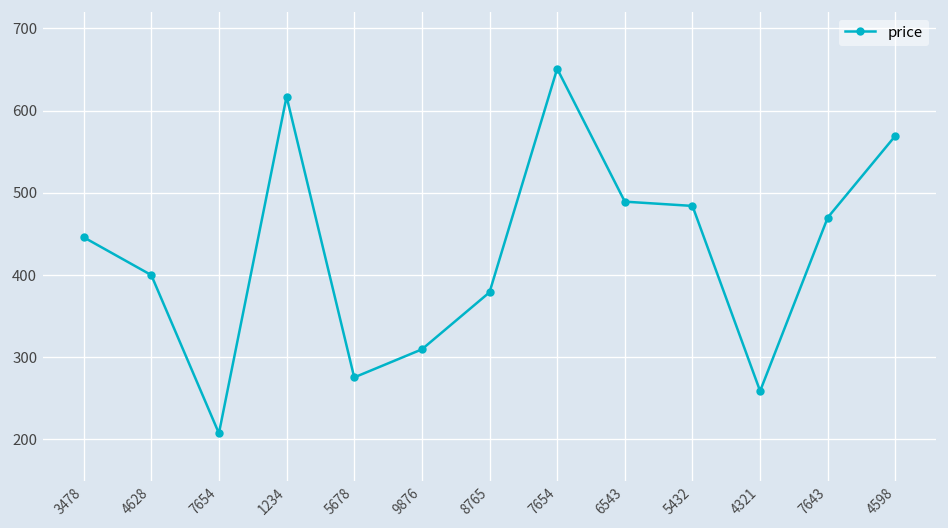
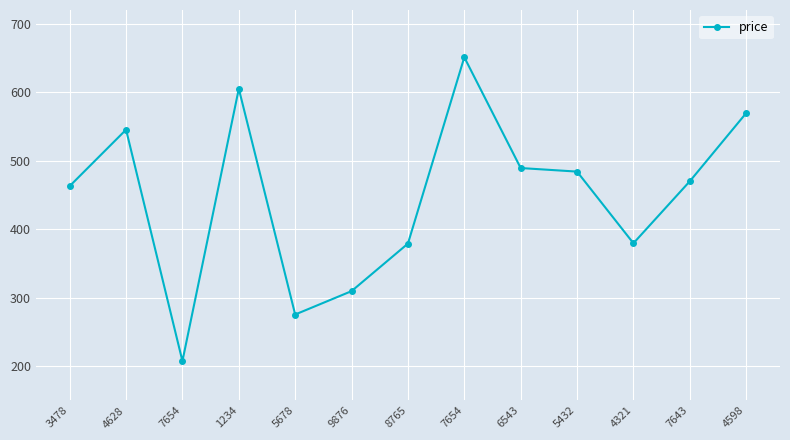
3478: 450 -> 460
4628: 400 -> 550
1234: 620 -> 610
4321: 260 -> 380
